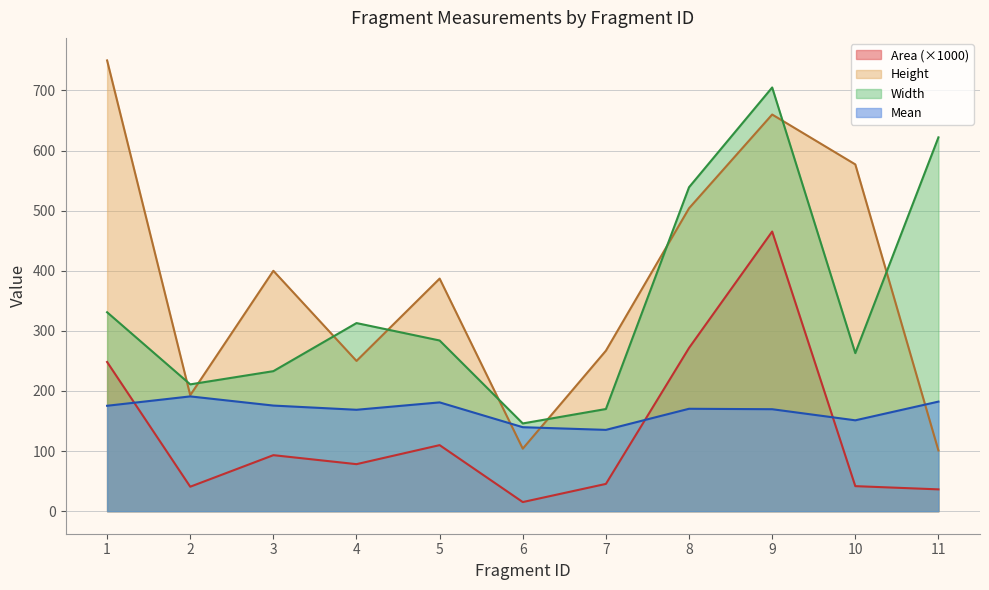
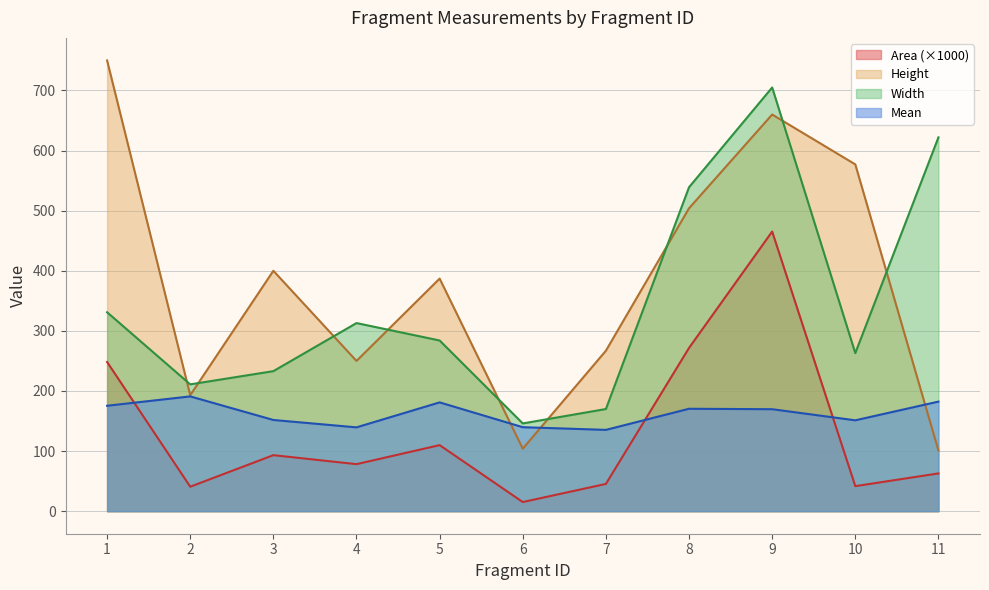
Mean, 3: 180 -> 150
Mean, 4: 170 -> 140
Area (×1000), 11: 40 -> 60
